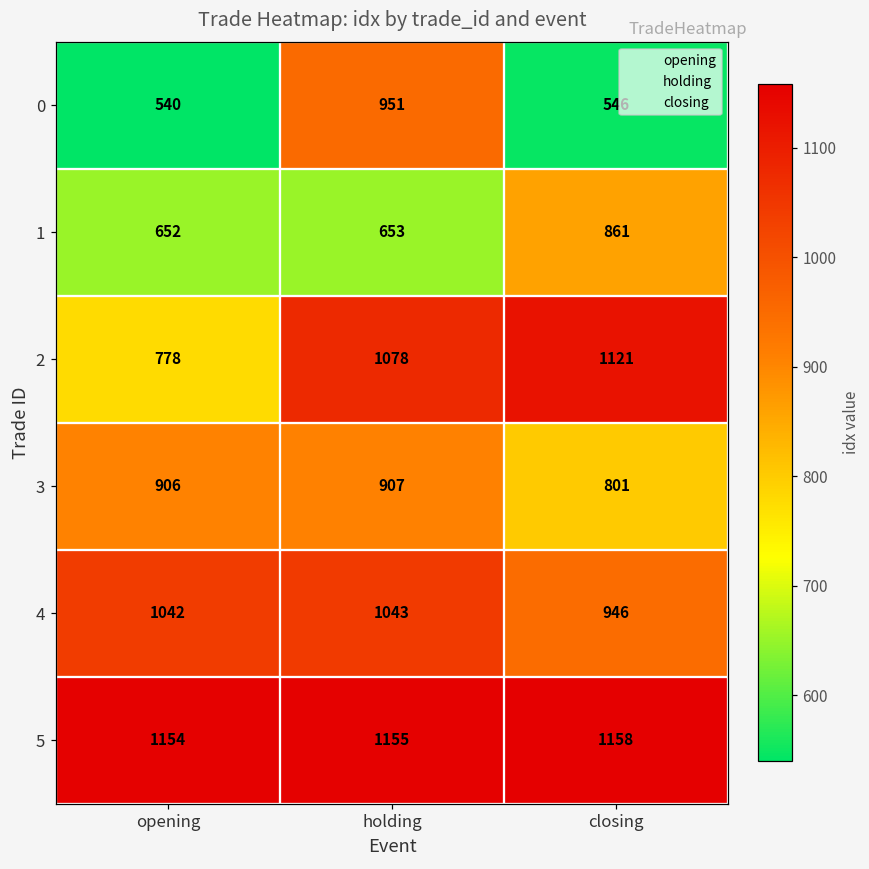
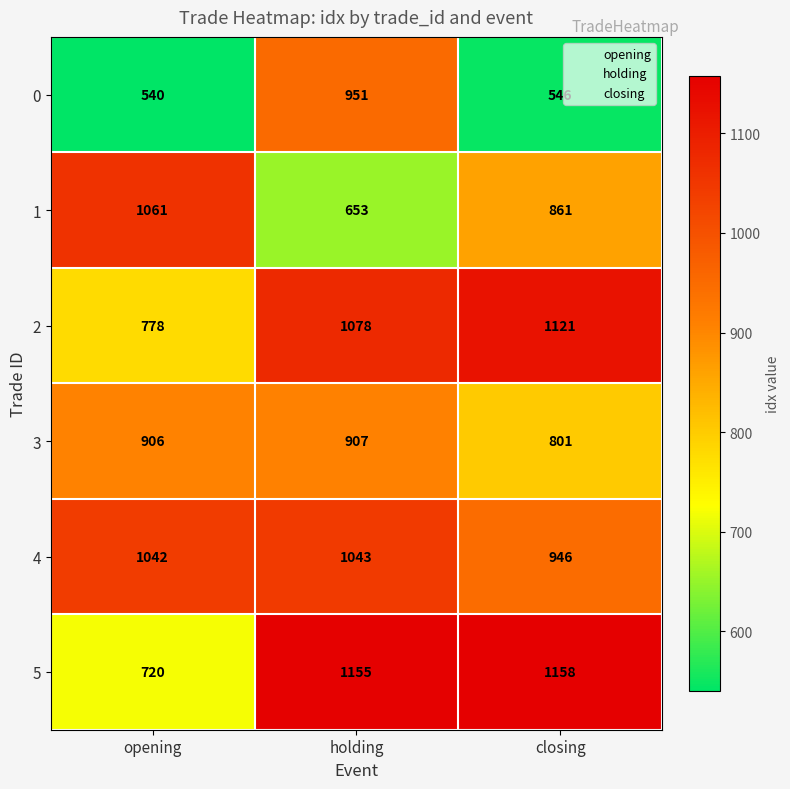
1, opening: 652 -> 1061
5, opening: 1154 -> 720
